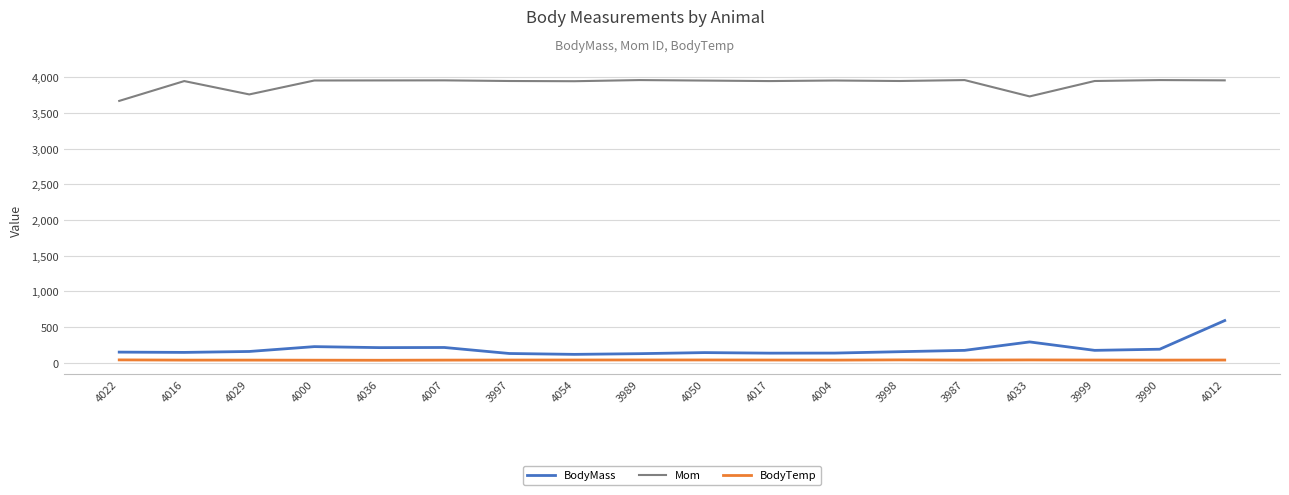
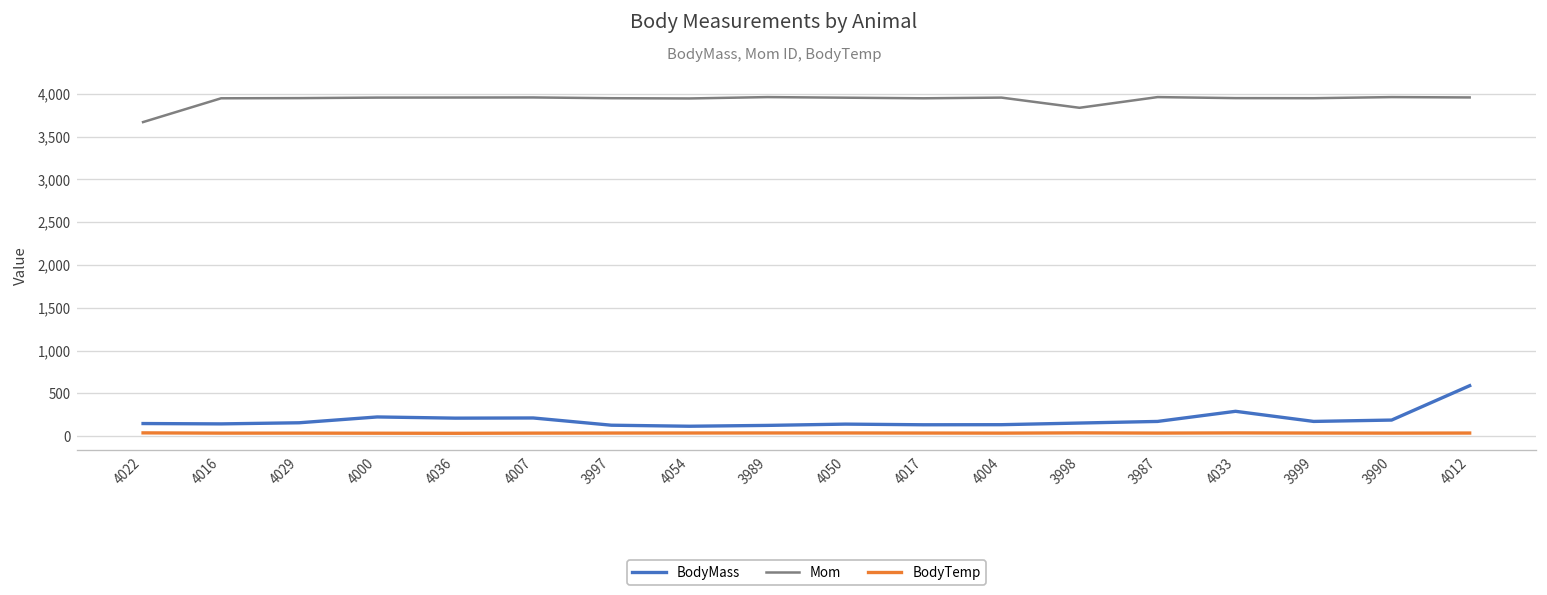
Mom, 4029: 3,800 -> 3,900
Mom, 3998: 3,900 -> 3,800
Mom, 4033: 3,700 -> 3,900
